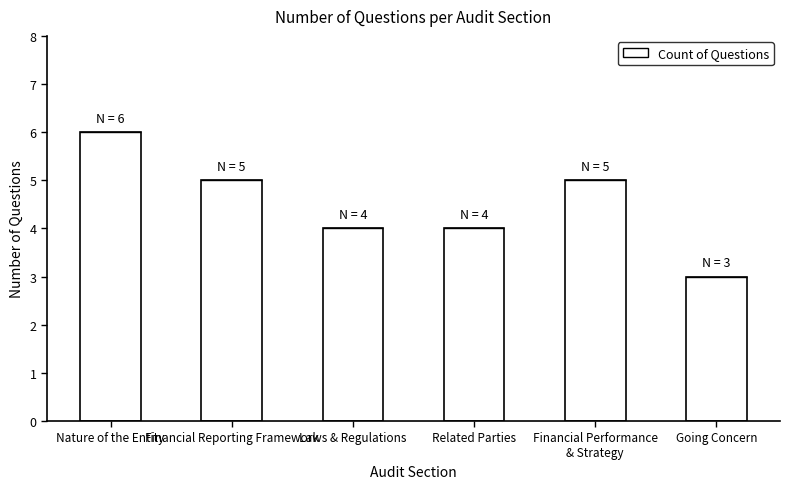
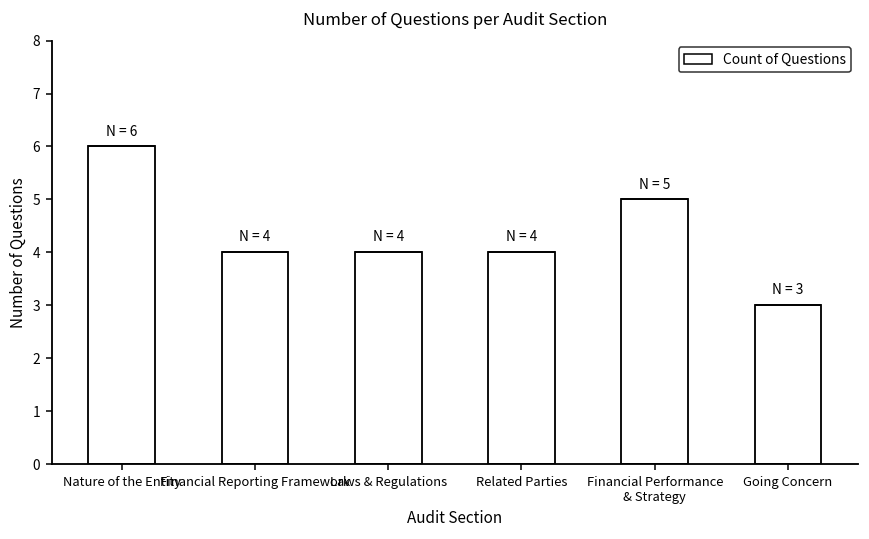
Financial Reporting Framework: 5 -> 4
